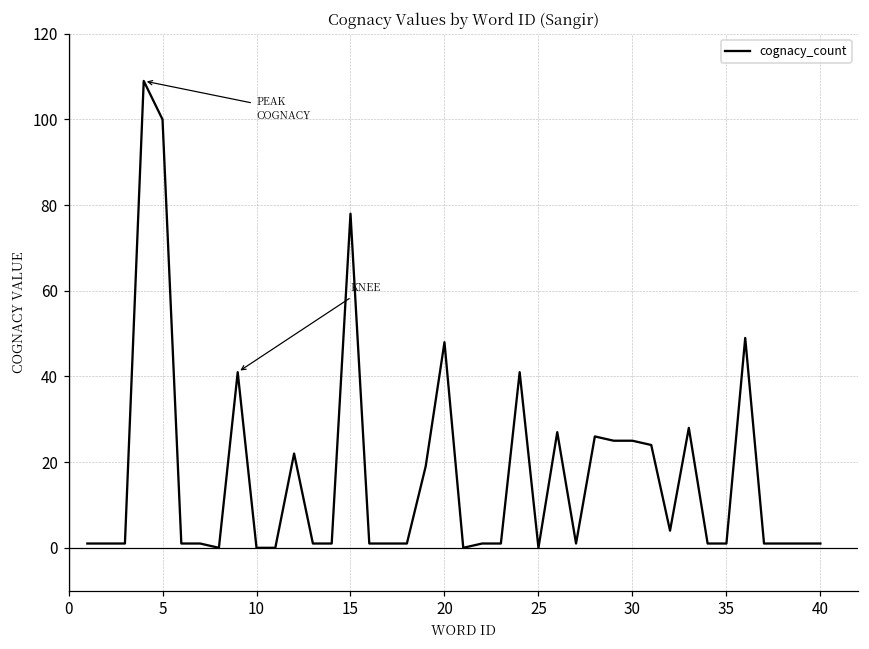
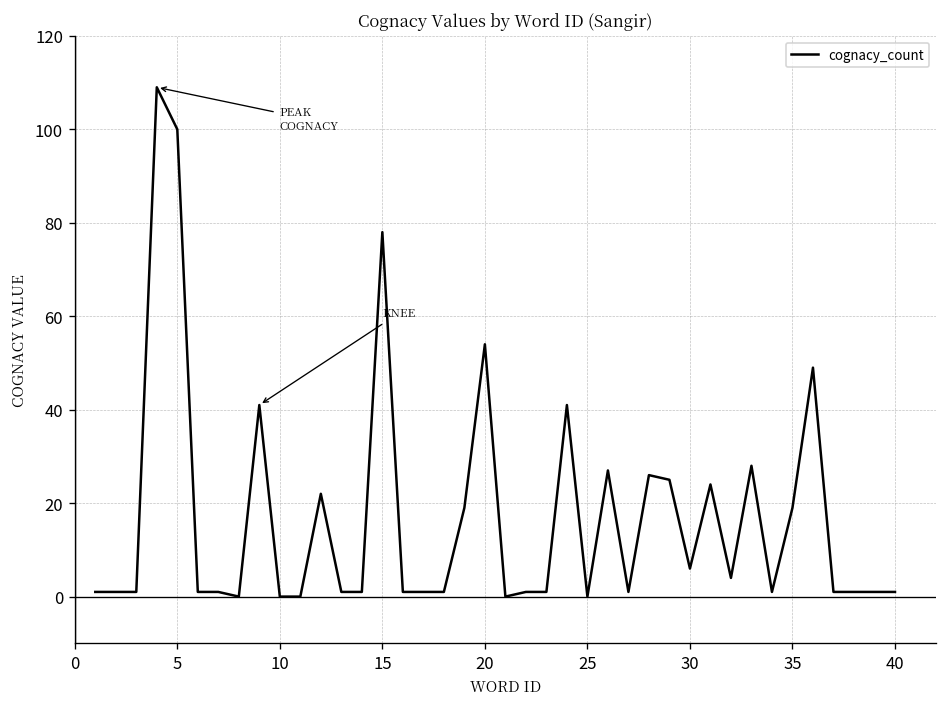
20: 48 -> 54
30: 25 -> 6
35: 1 -> 19
